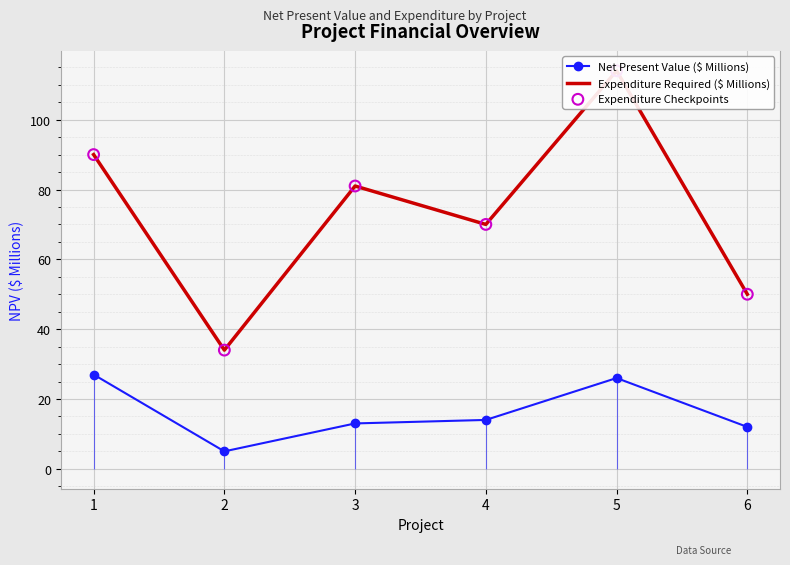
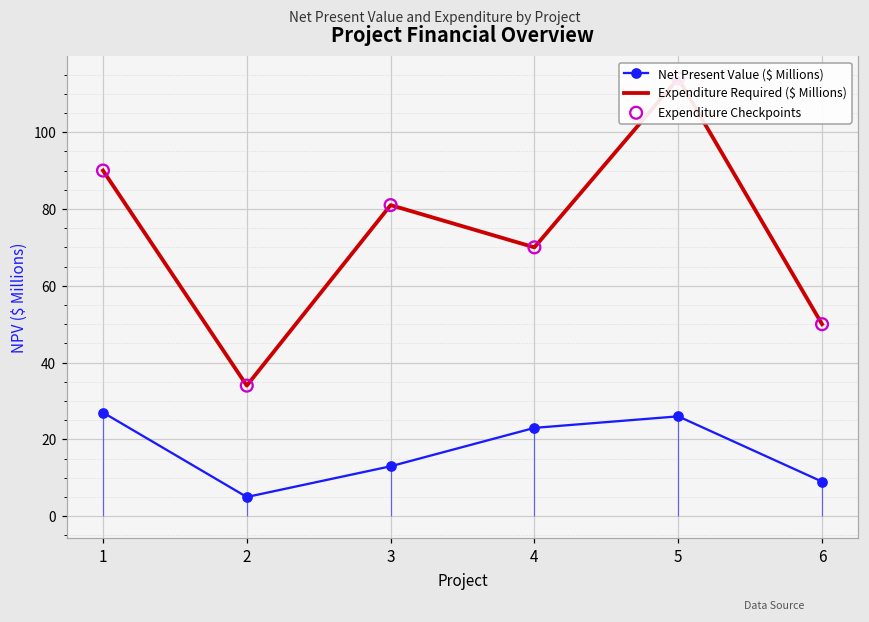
Net Present Value ($ Millions), 4: 14 -> 23
Net Present Value ($ Millions), 6: 12 -> 9
